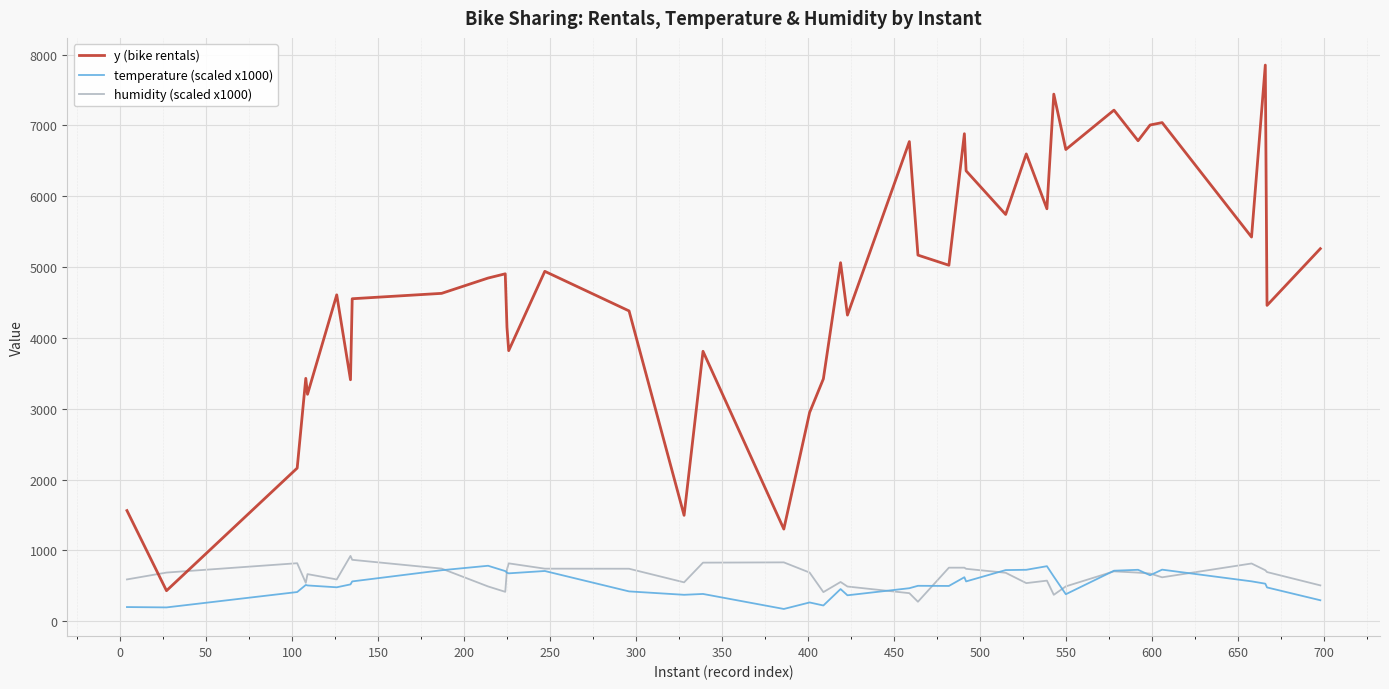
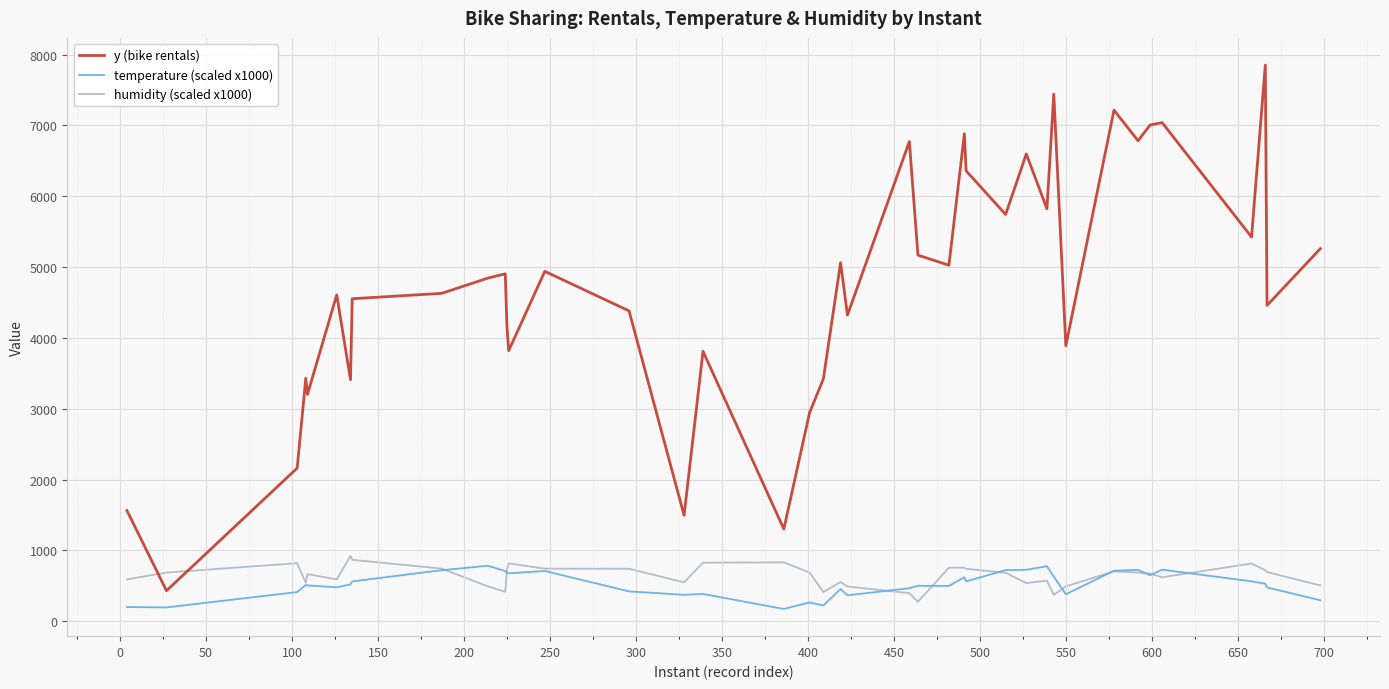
y (bike rentals), 550: 6700 -> 3900
